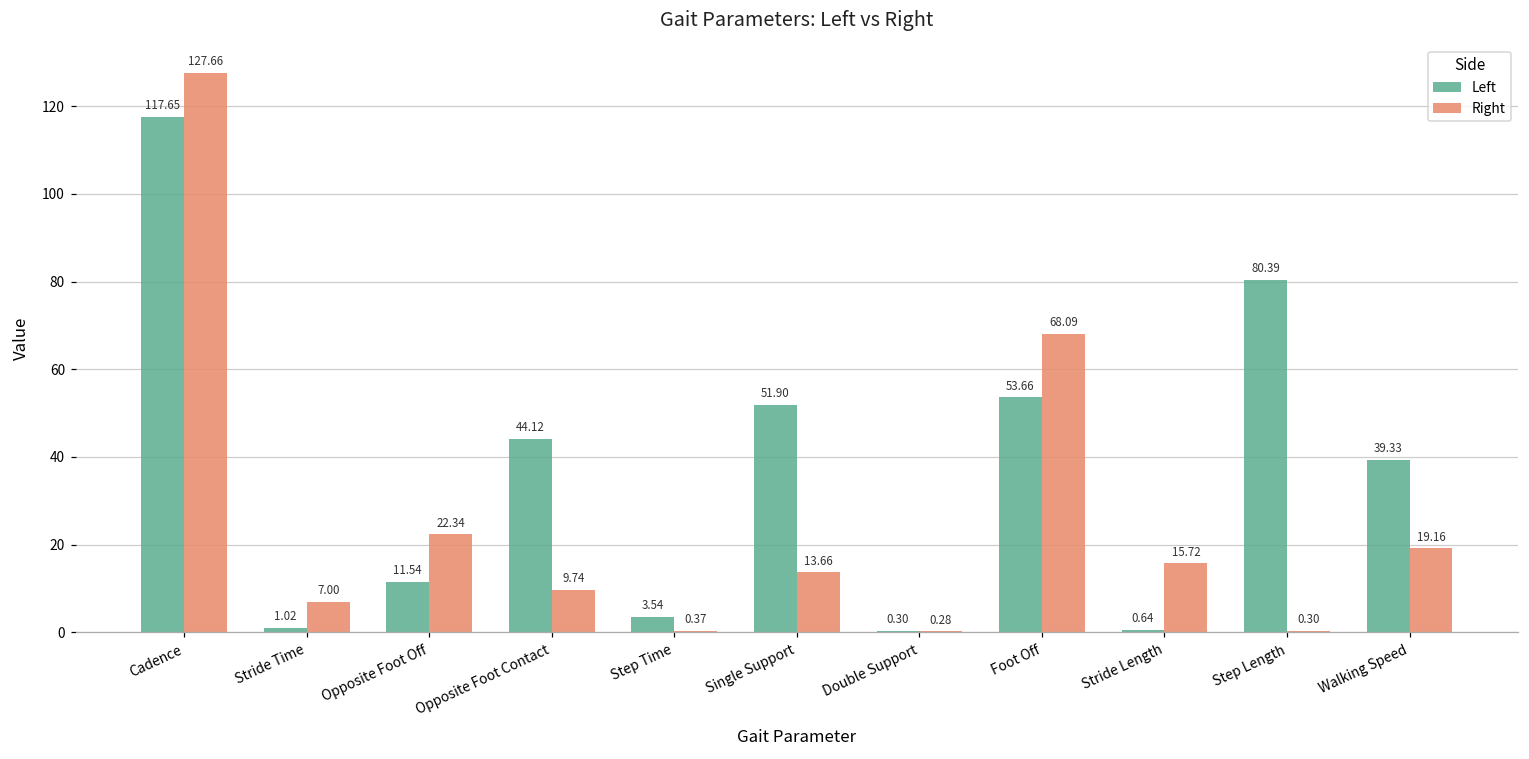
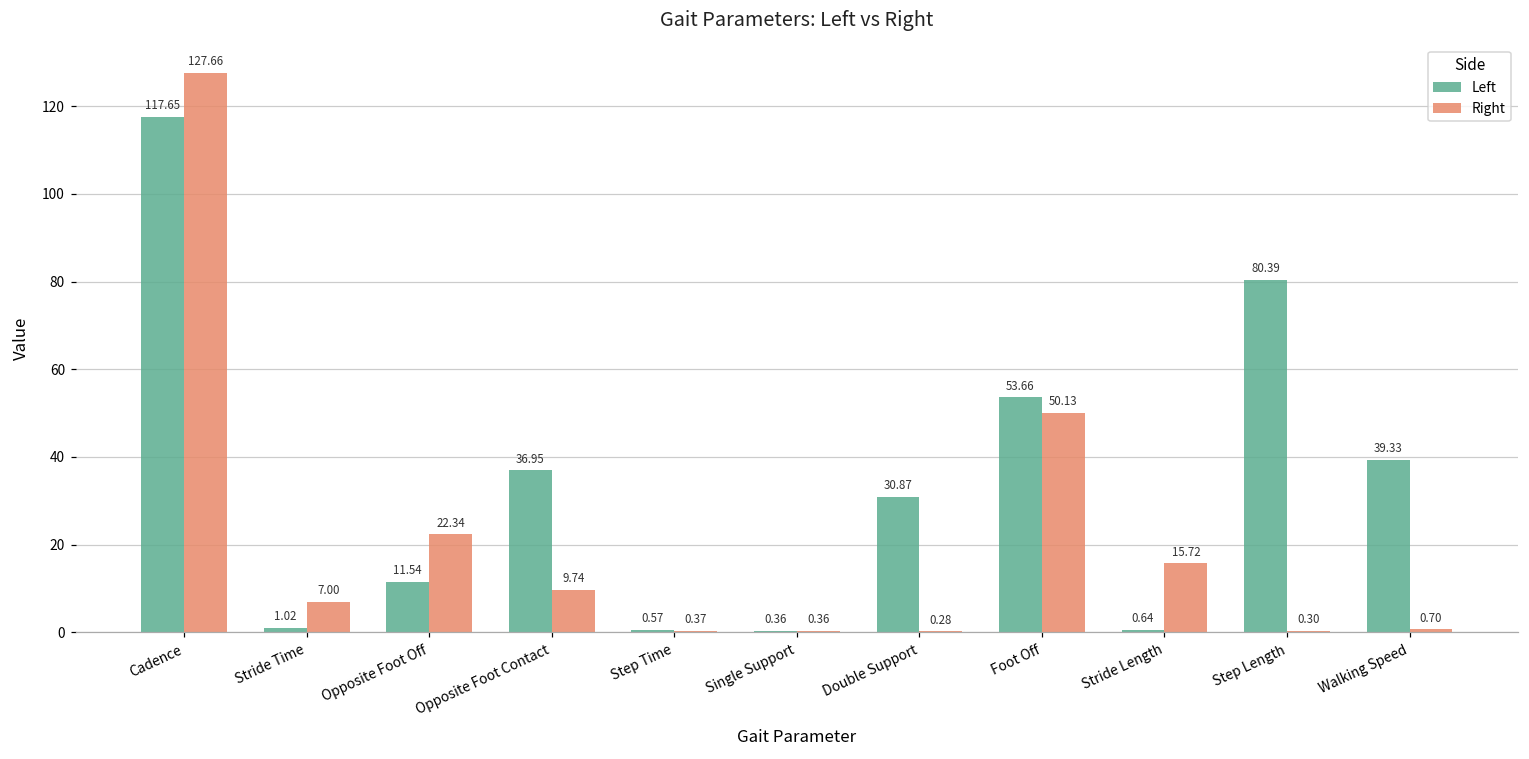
Left, Opposite Foot Contact: 44.12 -> 36.95
Left, Step Time: 3.54 -> 0.57
Left, Single Support: 51.90 -> 0.36
Right, Single Support: 13.66 -> 0.36
Left, Double Support: 0.30 -> 30.87
Right, Foot Off: 68.09 -> 50.13
Right, Walking Speed: 19.16 -> 0.70
